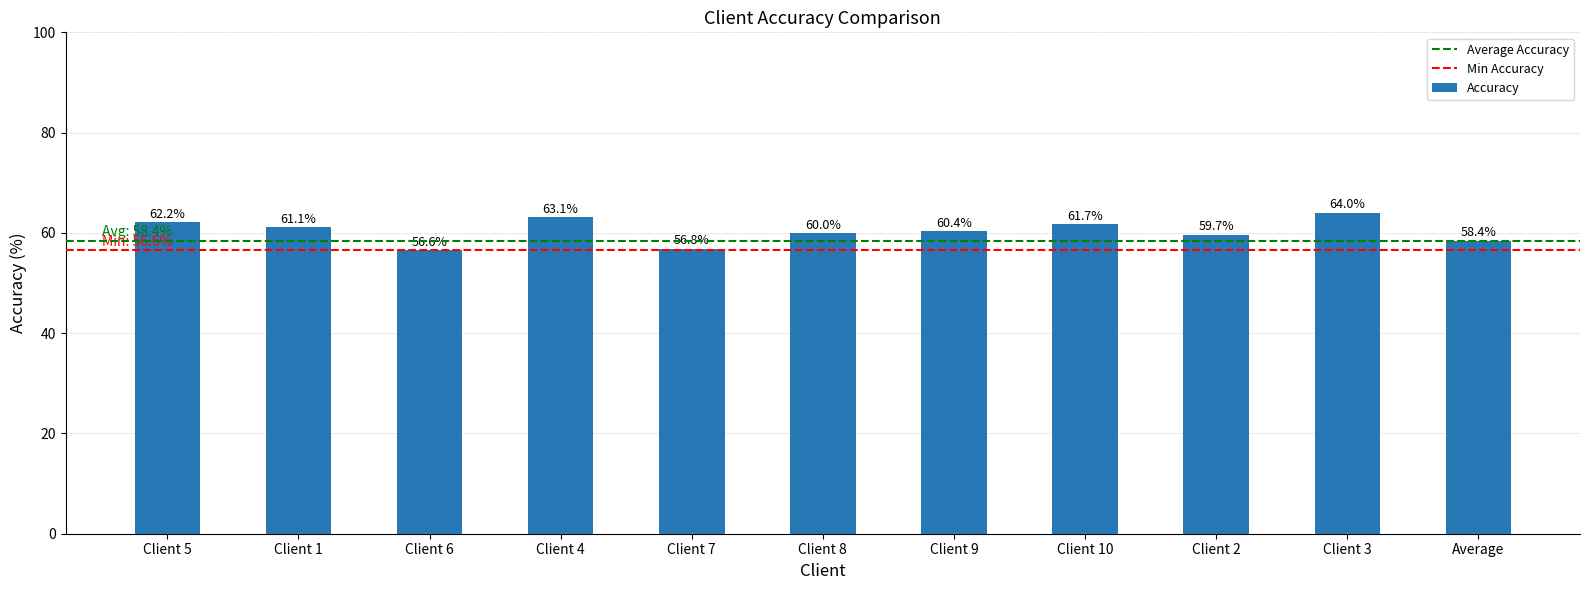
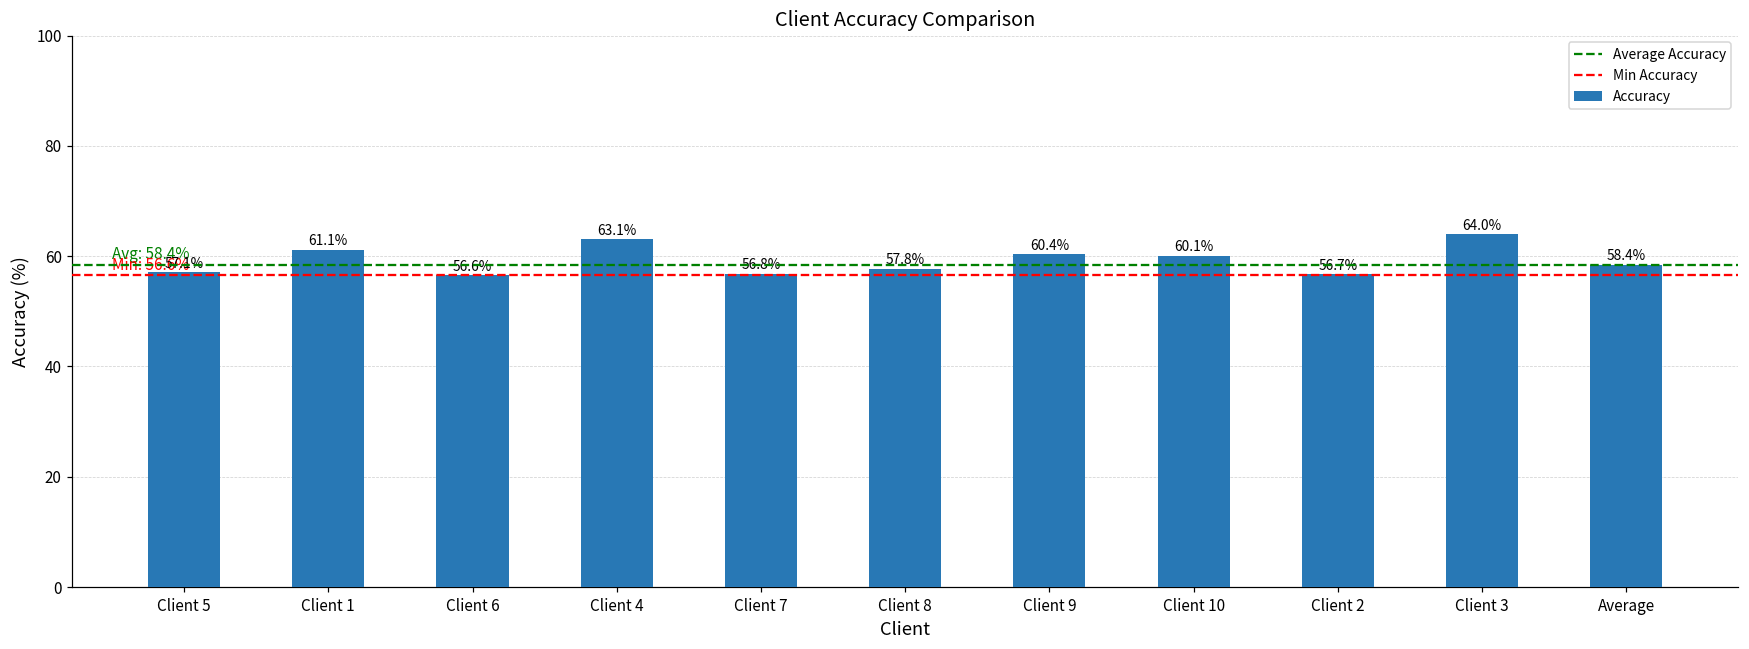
Client 5: 62.2% -> 57.1%
Client 8: 60.0% -> 57.8%
Client 10: 61.7% -> 60.1%
Client 2: 59.7% -> 56.7%
